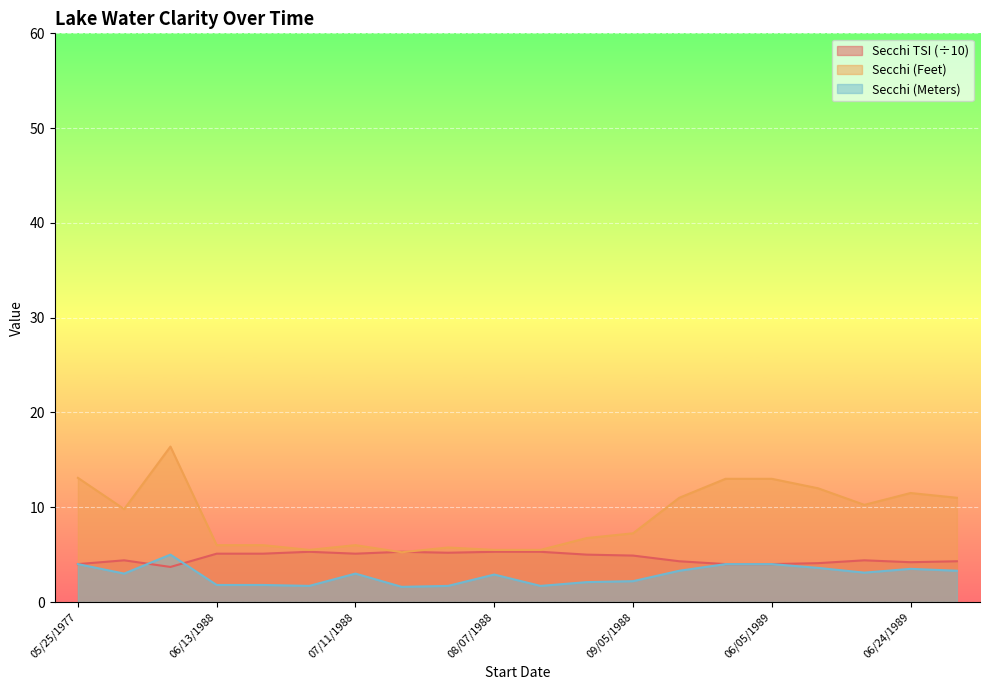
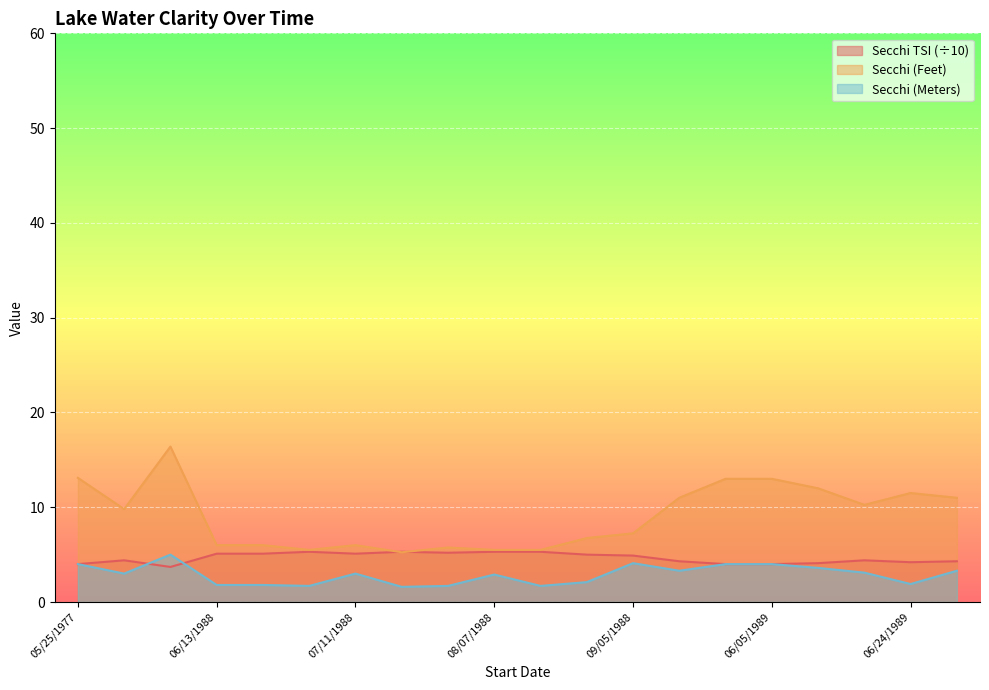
Secchi (Meters), 09/05/1988: 2 -> 4
Secchi (Meters), 06/24/1989: 4 -> 2
